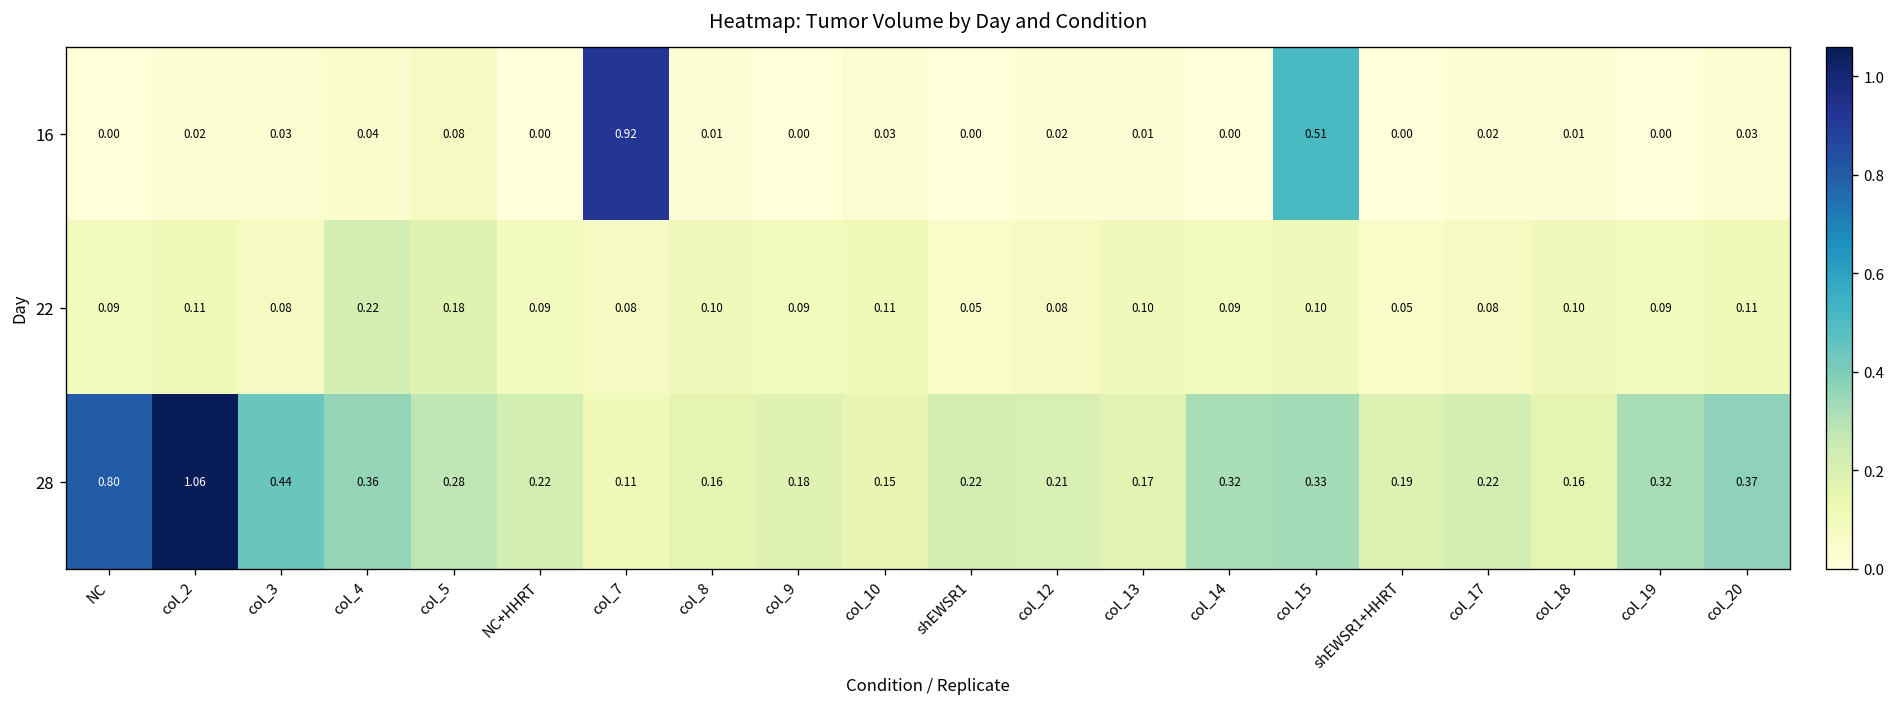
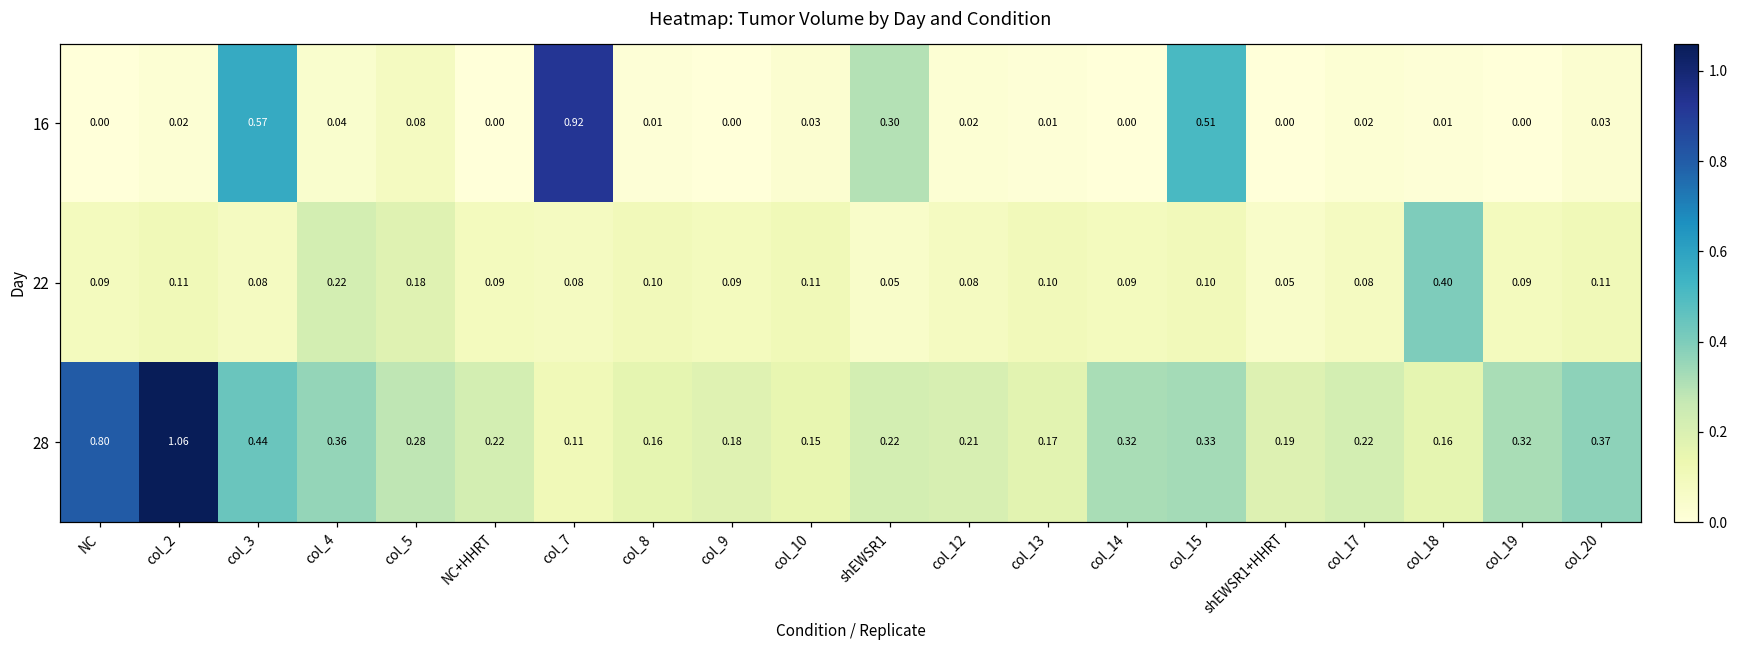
16, col_3: 0.03 -> 0.57
16, shEWSR1: 0.00 -> 0.30
22, col_18: 0.10 -> 0.40
